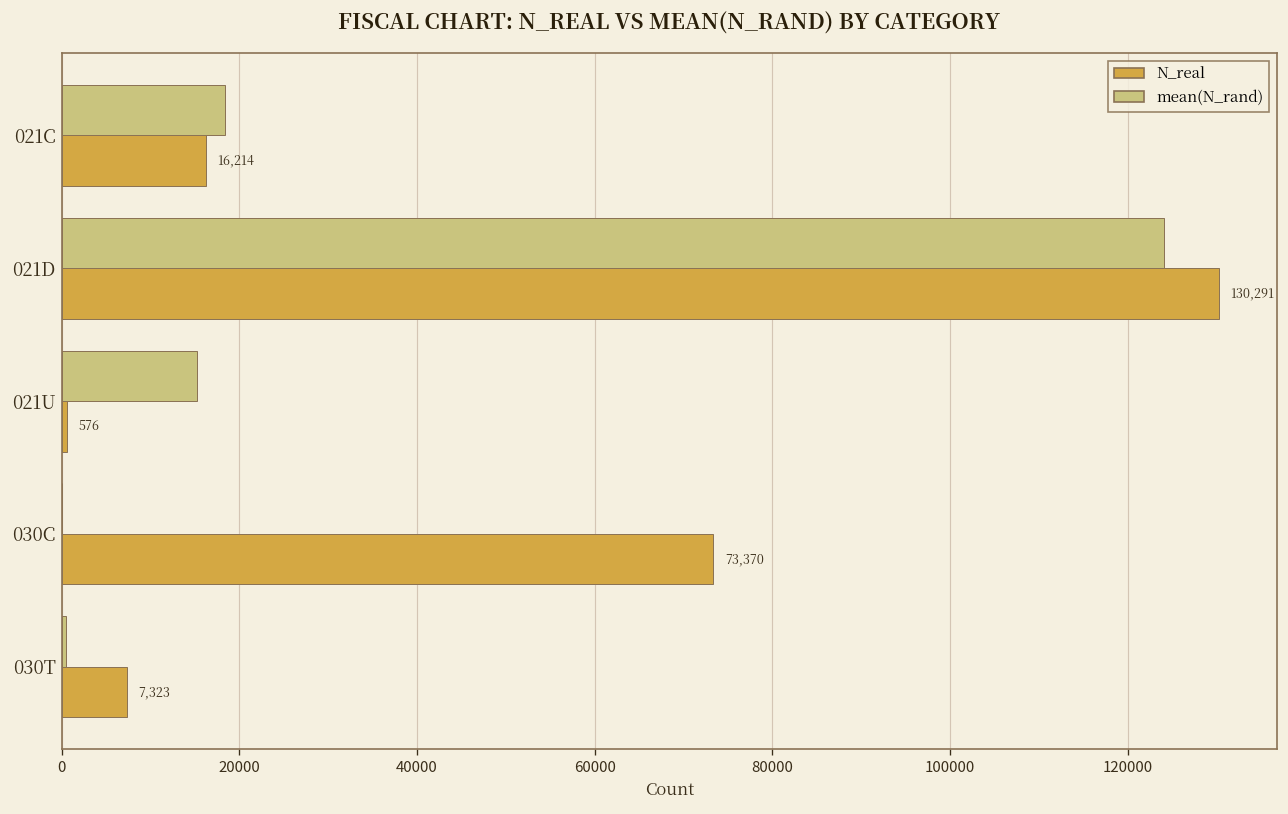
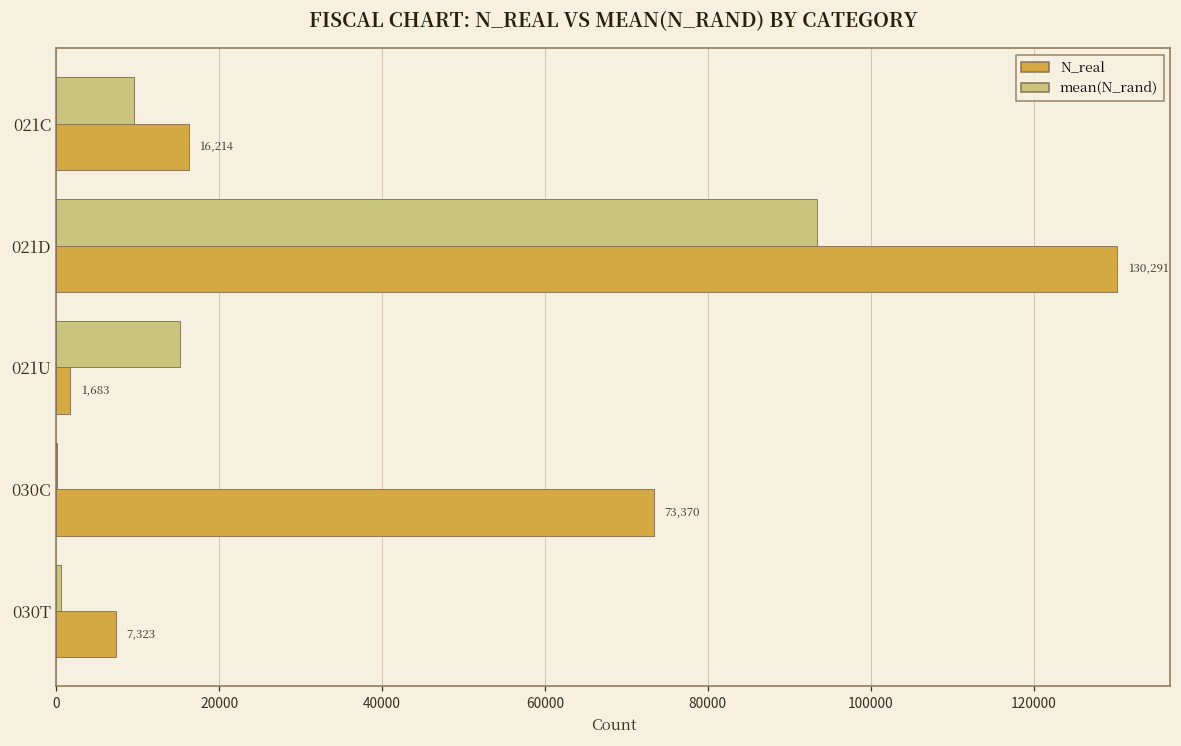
mean(N_rand), 021C: 18000 -> 10000
mean(N_rand), 021D: 124000 -> 93000
N_real, 021U: 576 -> 1,683
